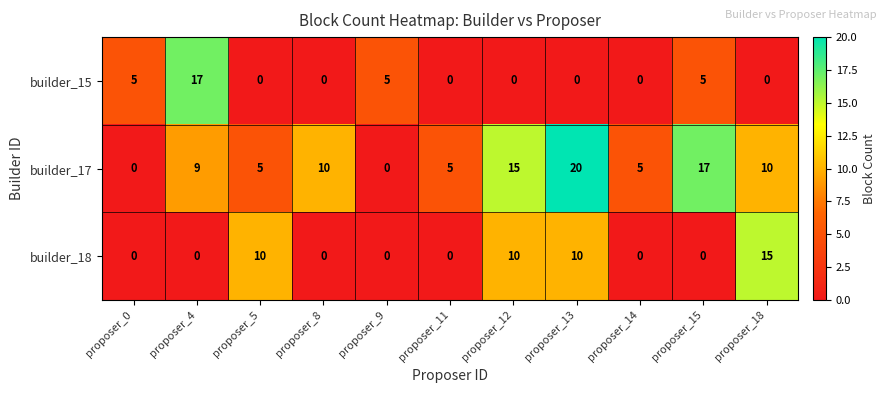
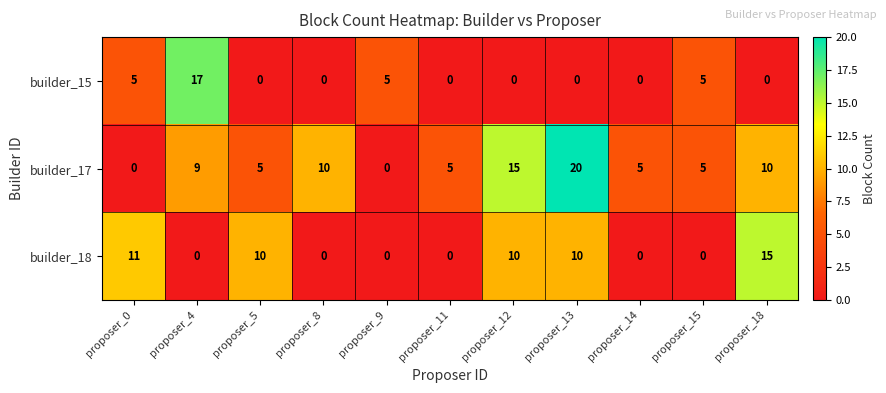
builder_17, proposer_15: 17 -> 5
builder_18, proposer_0: 0 -> 11
